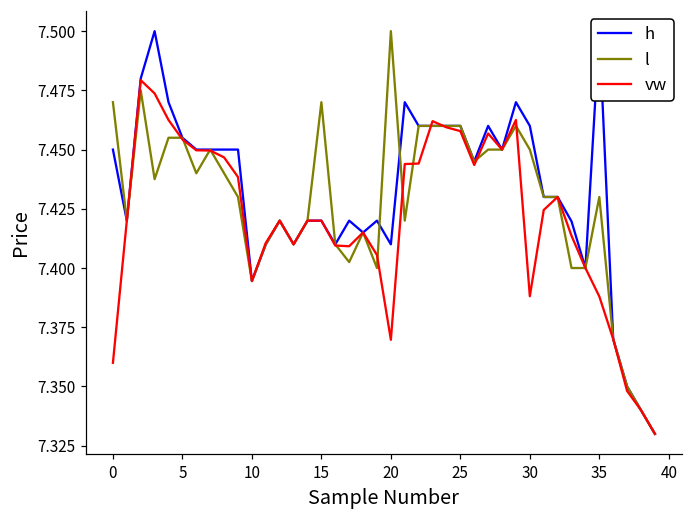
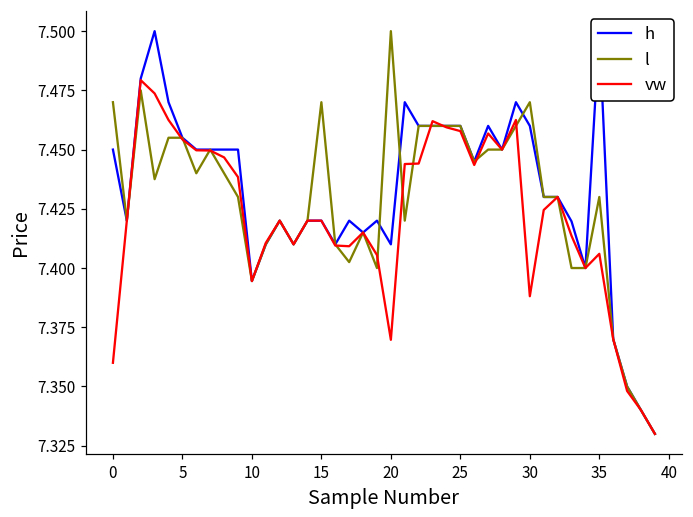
l, 30: 7.45 -> 7.47
vw, 35: 7.388 -> 7.406
